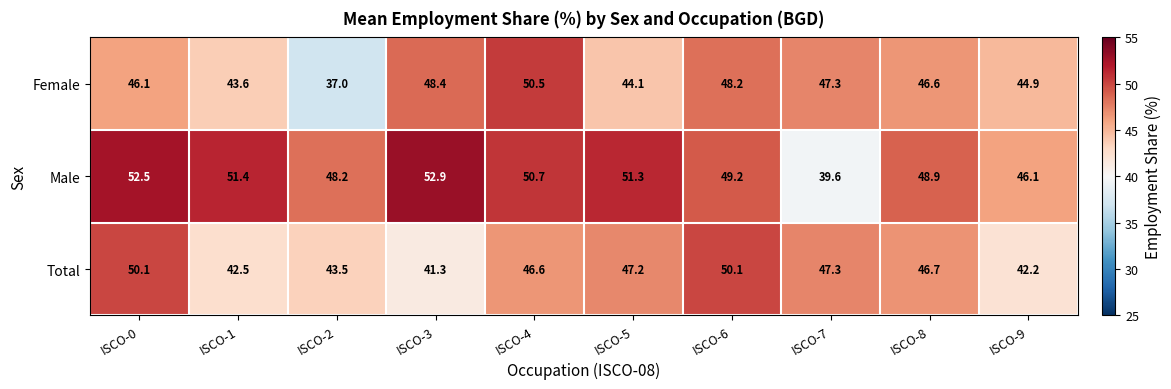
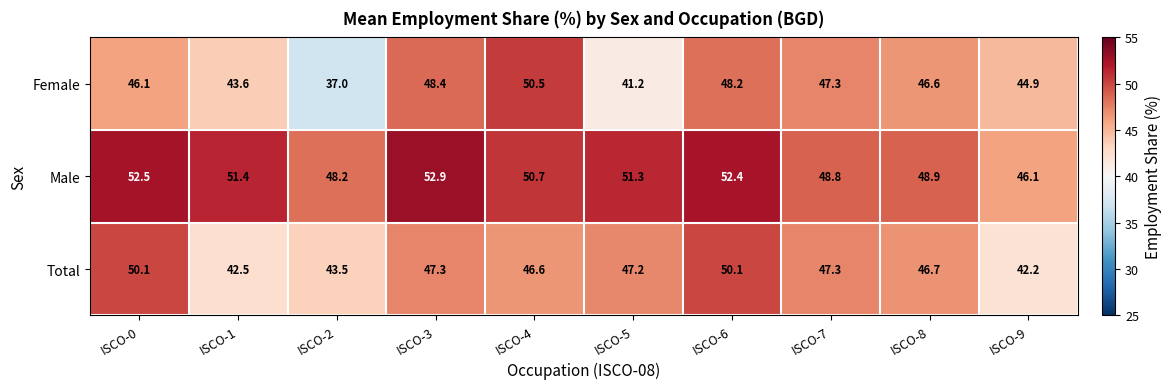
Female, ISCO-5: 44.1 -> 41.2
Male, ISCO-6: 49.2 -> 52.4
Male, ISCO-7: 39.6 -> 48.8
Total, ISCO-3: 41.3 -> 47.3
